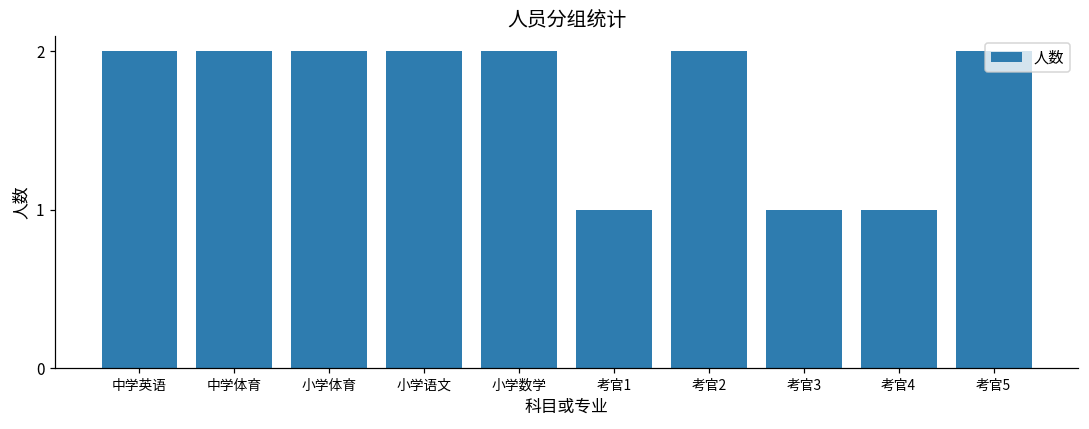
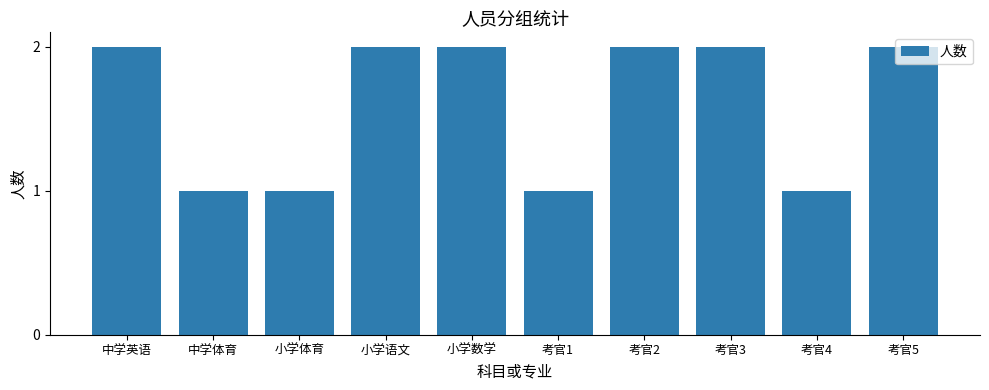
中学体育: 2 -> 1
小学体育: 2 -> 1
考官3: 1 -> 2
